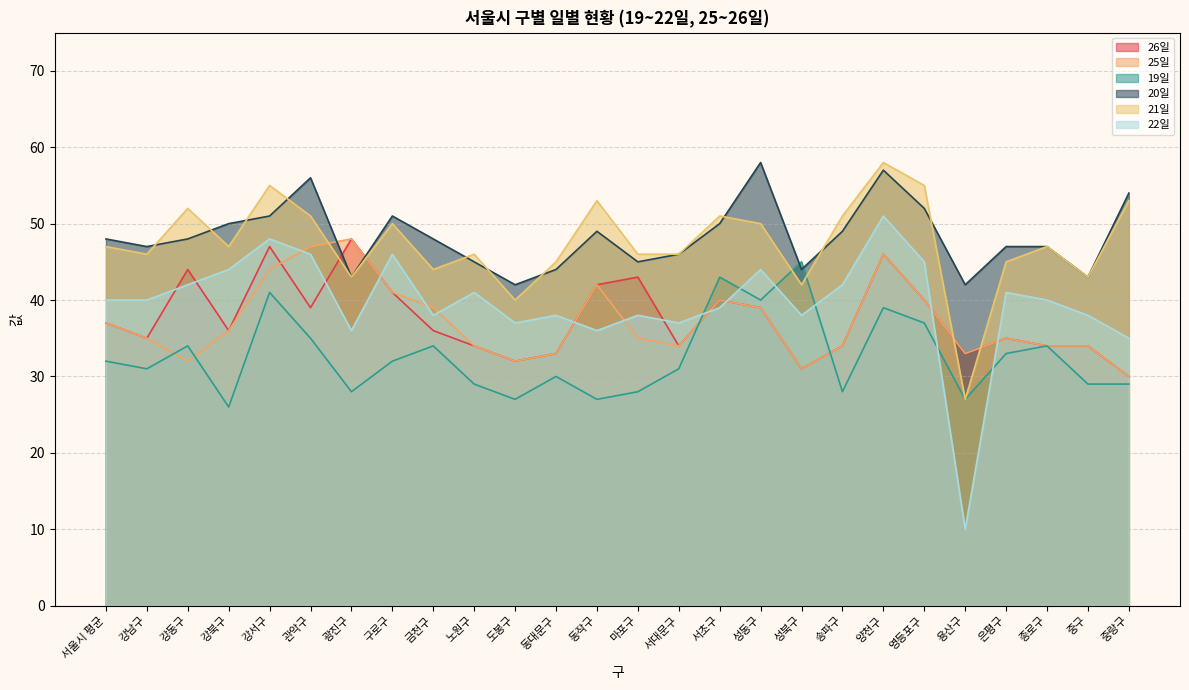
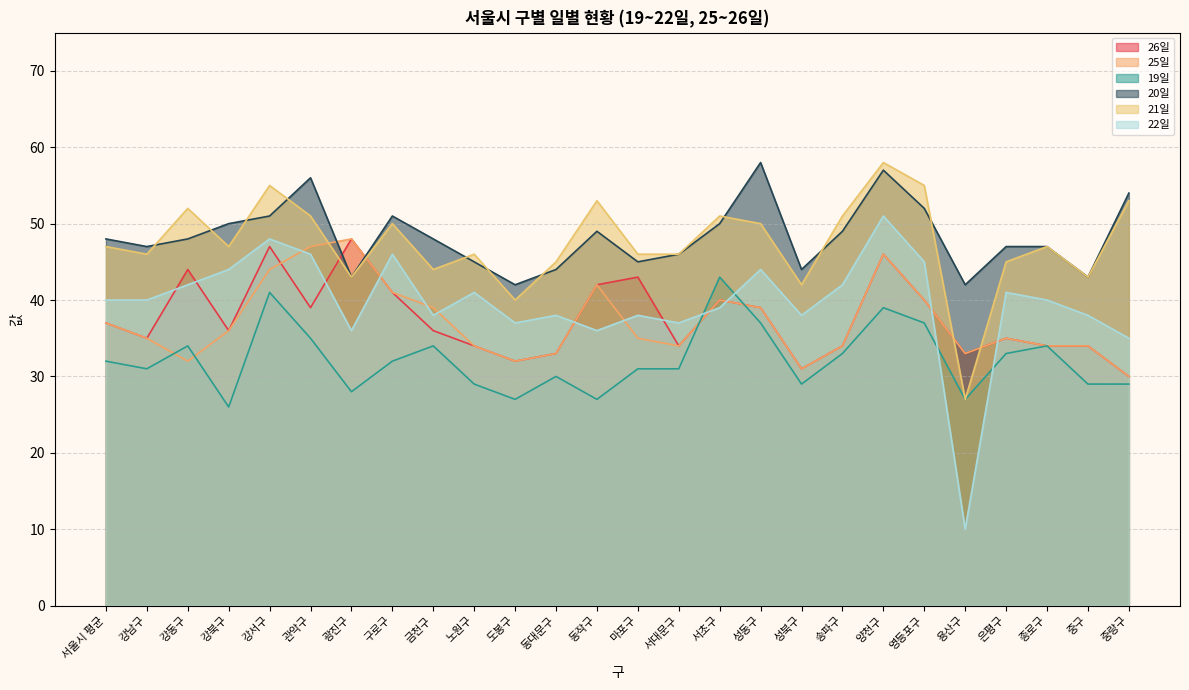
19일, 마포구: 28 -> 31
19일, 성동구: 40 -> 37
19일, 성북구: 45 -> 29
19일, 송파구: 28 -> 33
